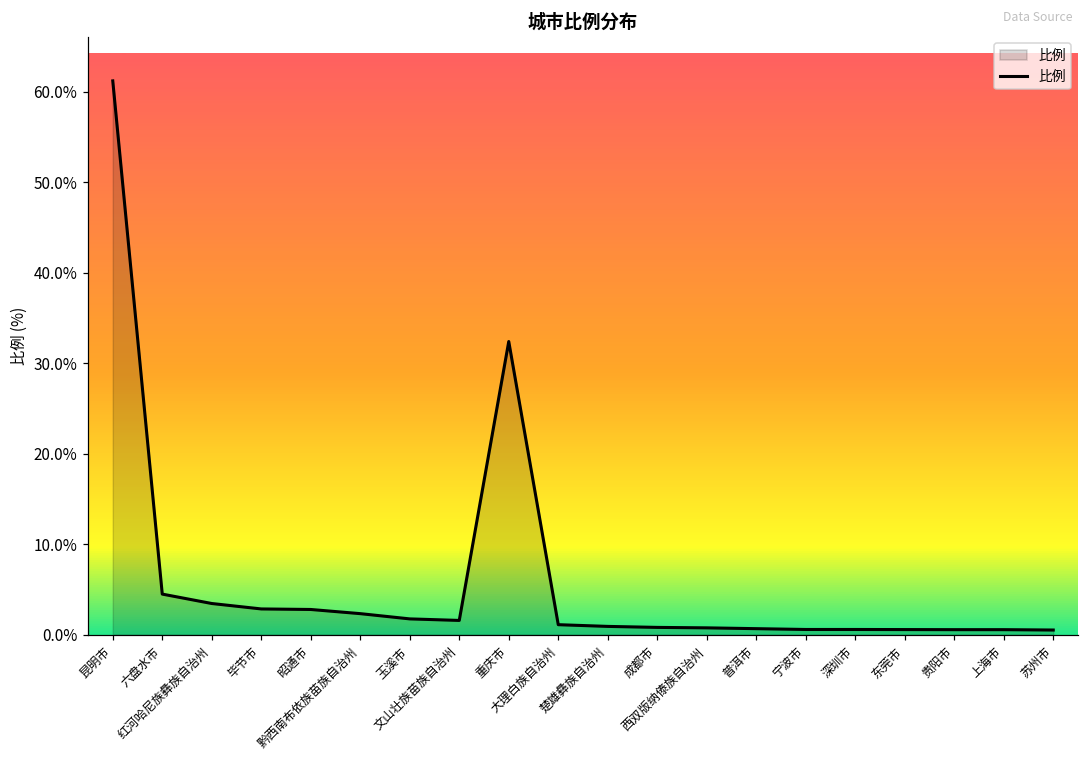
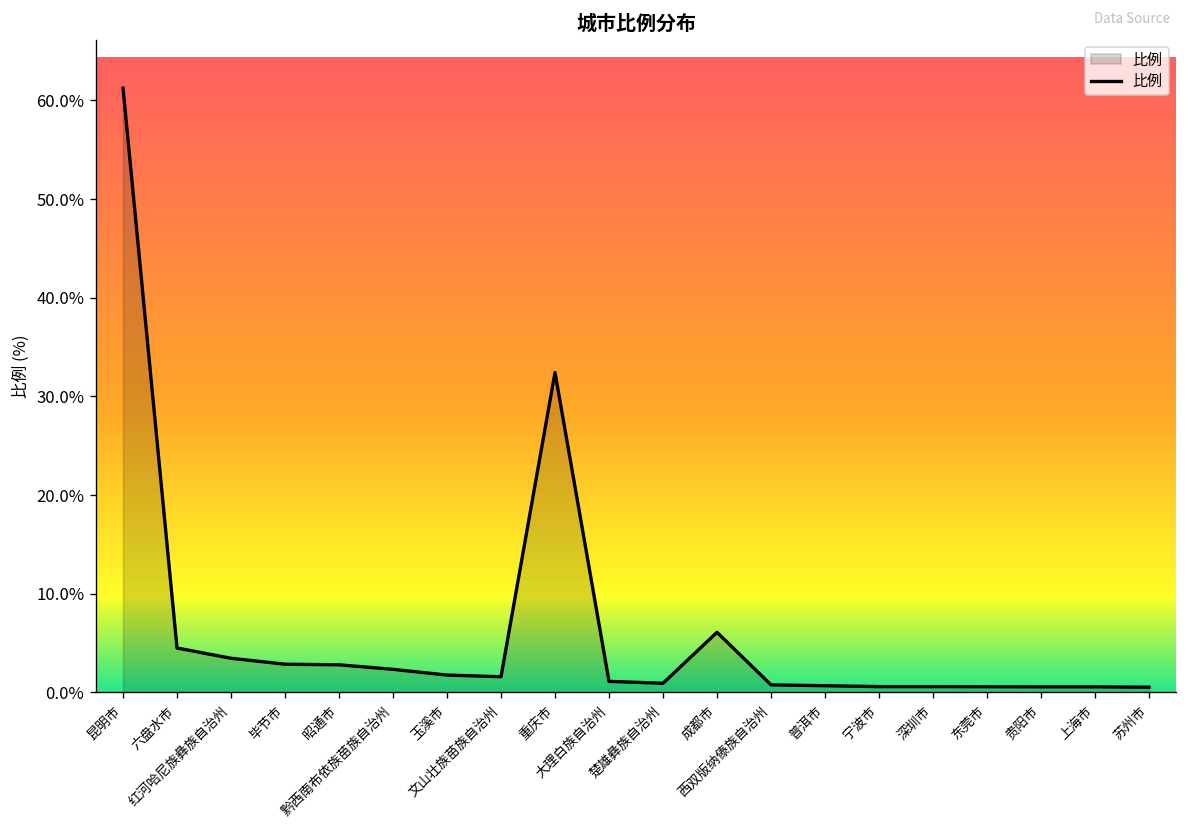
成都市: 1% -> 6%
